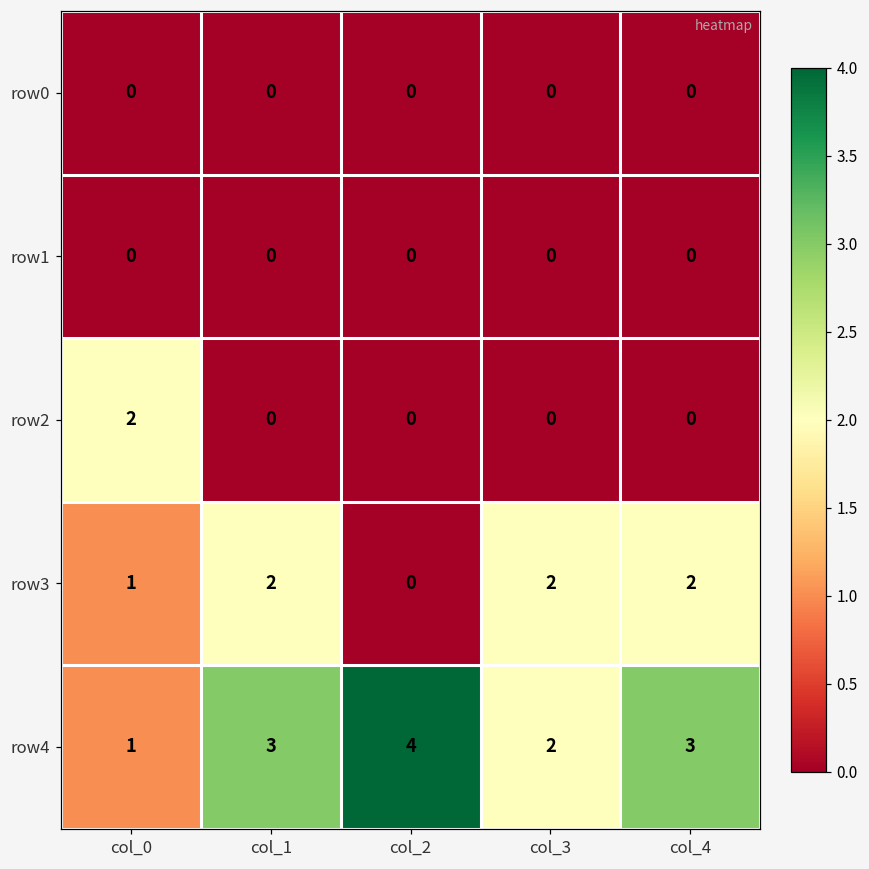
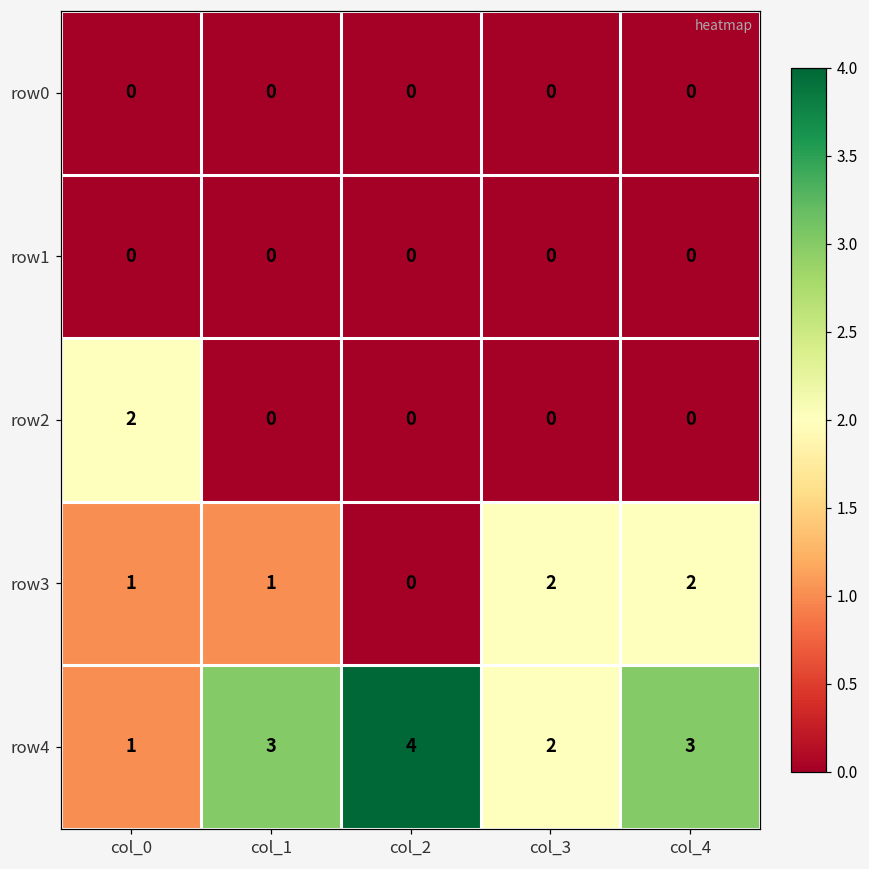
row3, col_1: 2 -> 1
